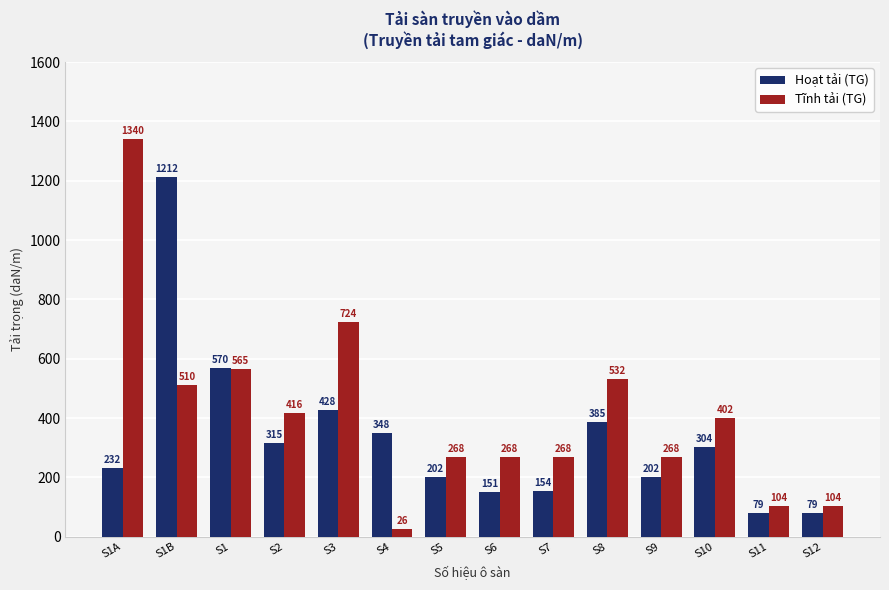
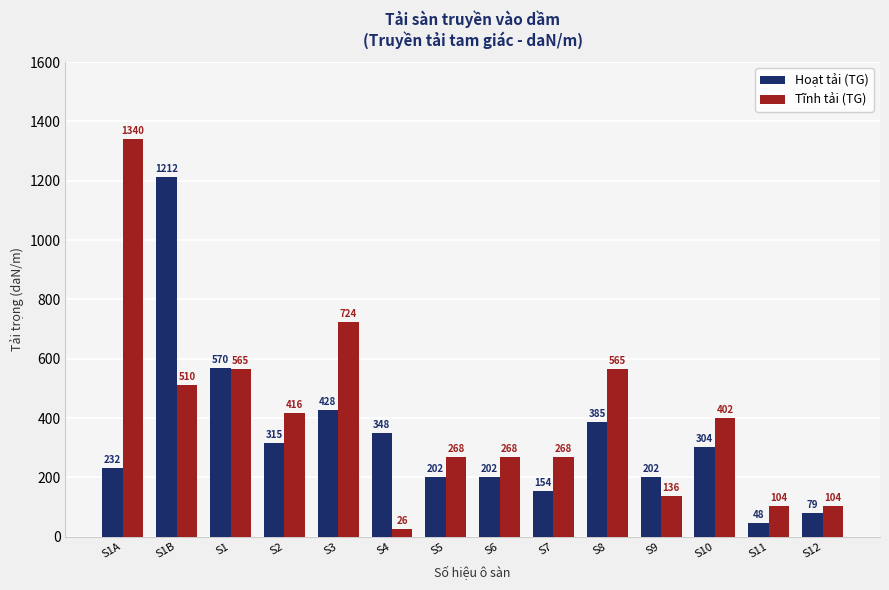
Hoạt tải (TG), S6: 151 -> 202
Tĩnh tải (TG), S8: 532 -> 565
Tĩnh tải (TG), S9: 268 -> 136
Hoạt tải (TG), S11: 79 -> 48
